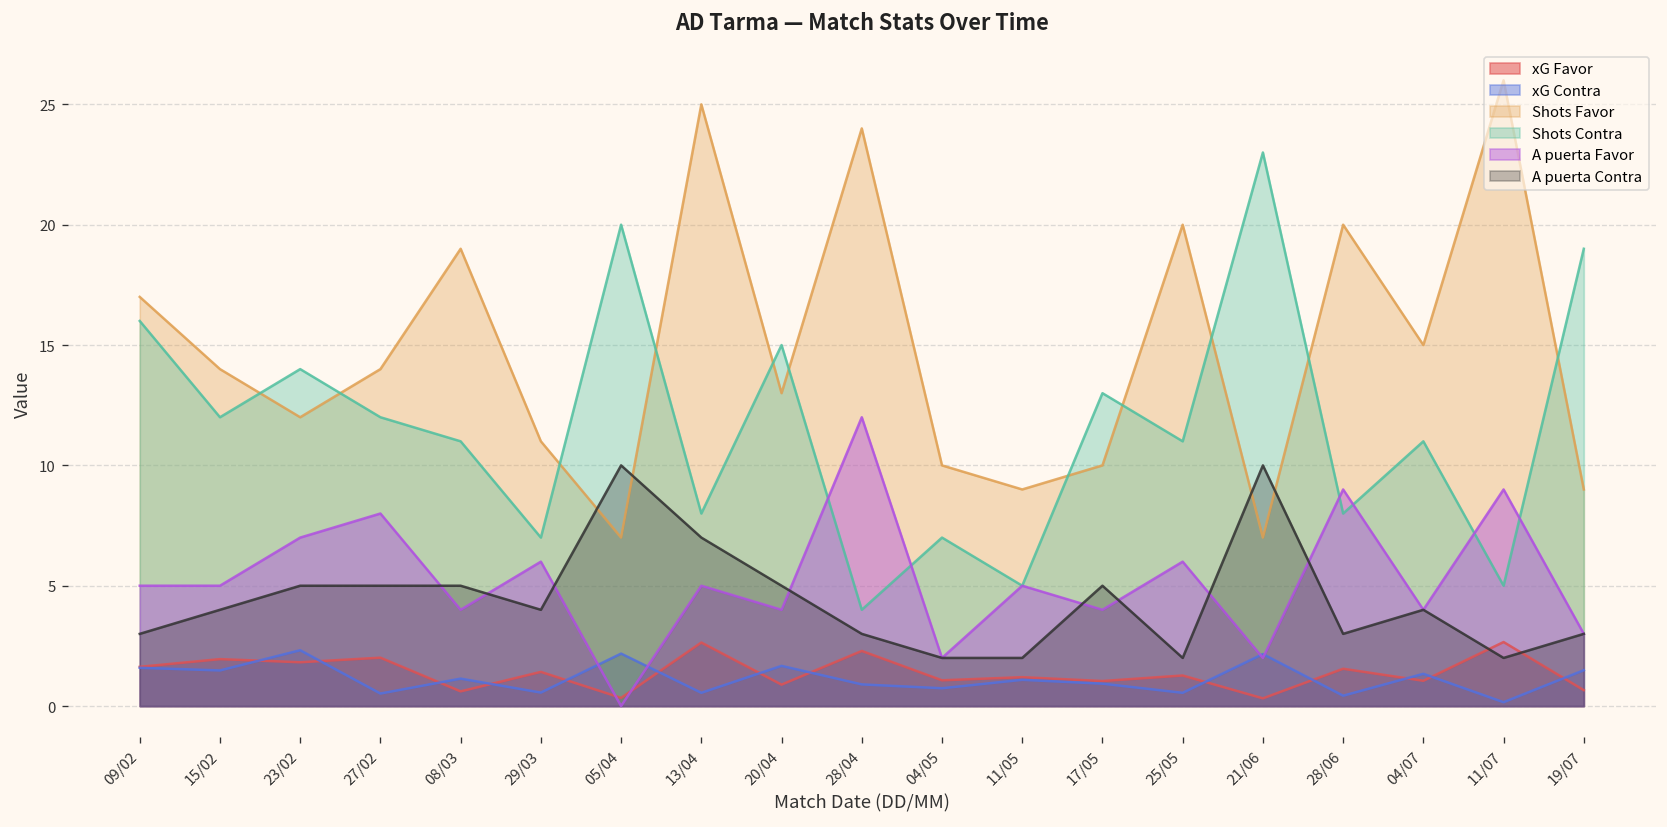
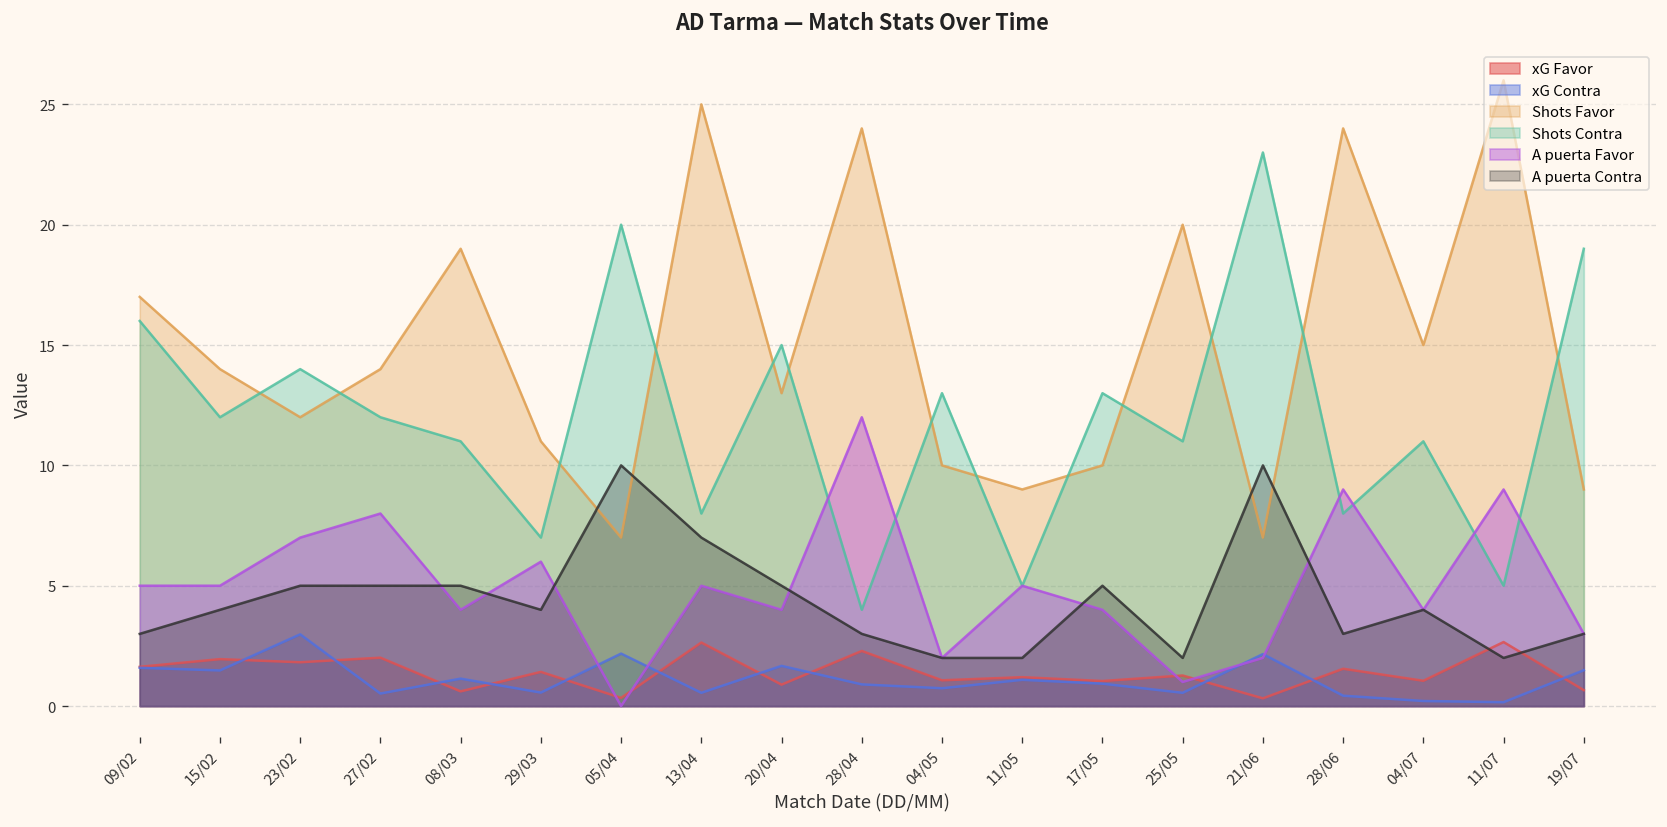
xG Contra, 23/02: 2.3 -> 3.0
Shots Contra, 04/05: 7 -> 13
A puerta Favor, 25/05: 6 -> 1
Shots Favor, 28/06: 20 -> 24
xG Contra, 04/07: 1.3 -> 0.2
